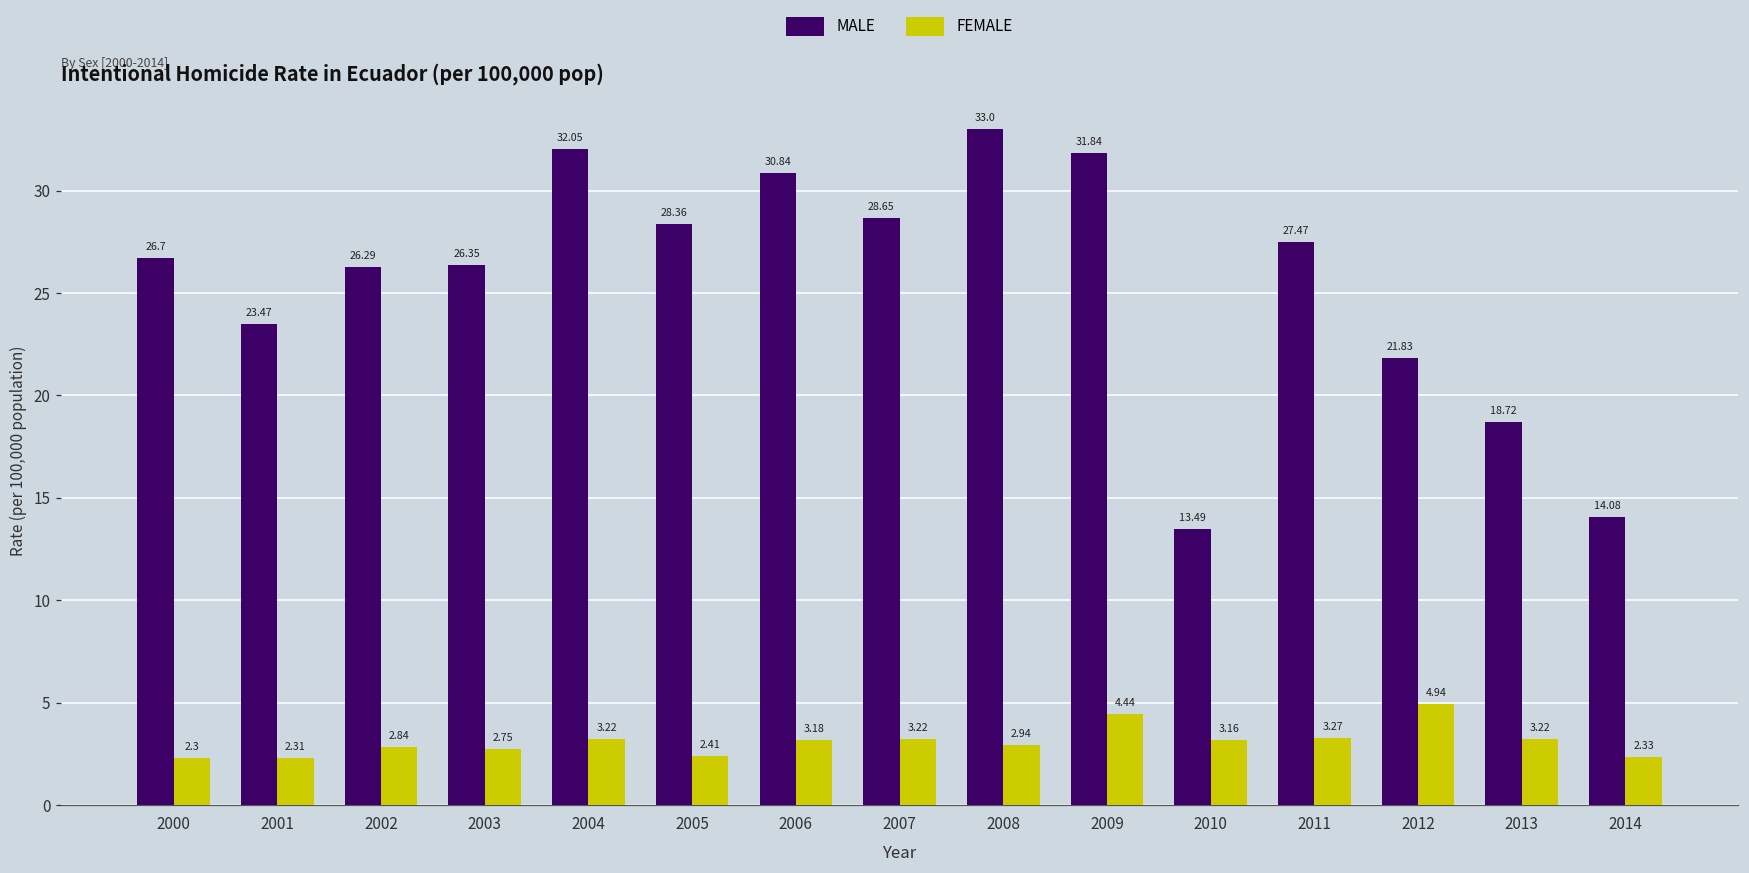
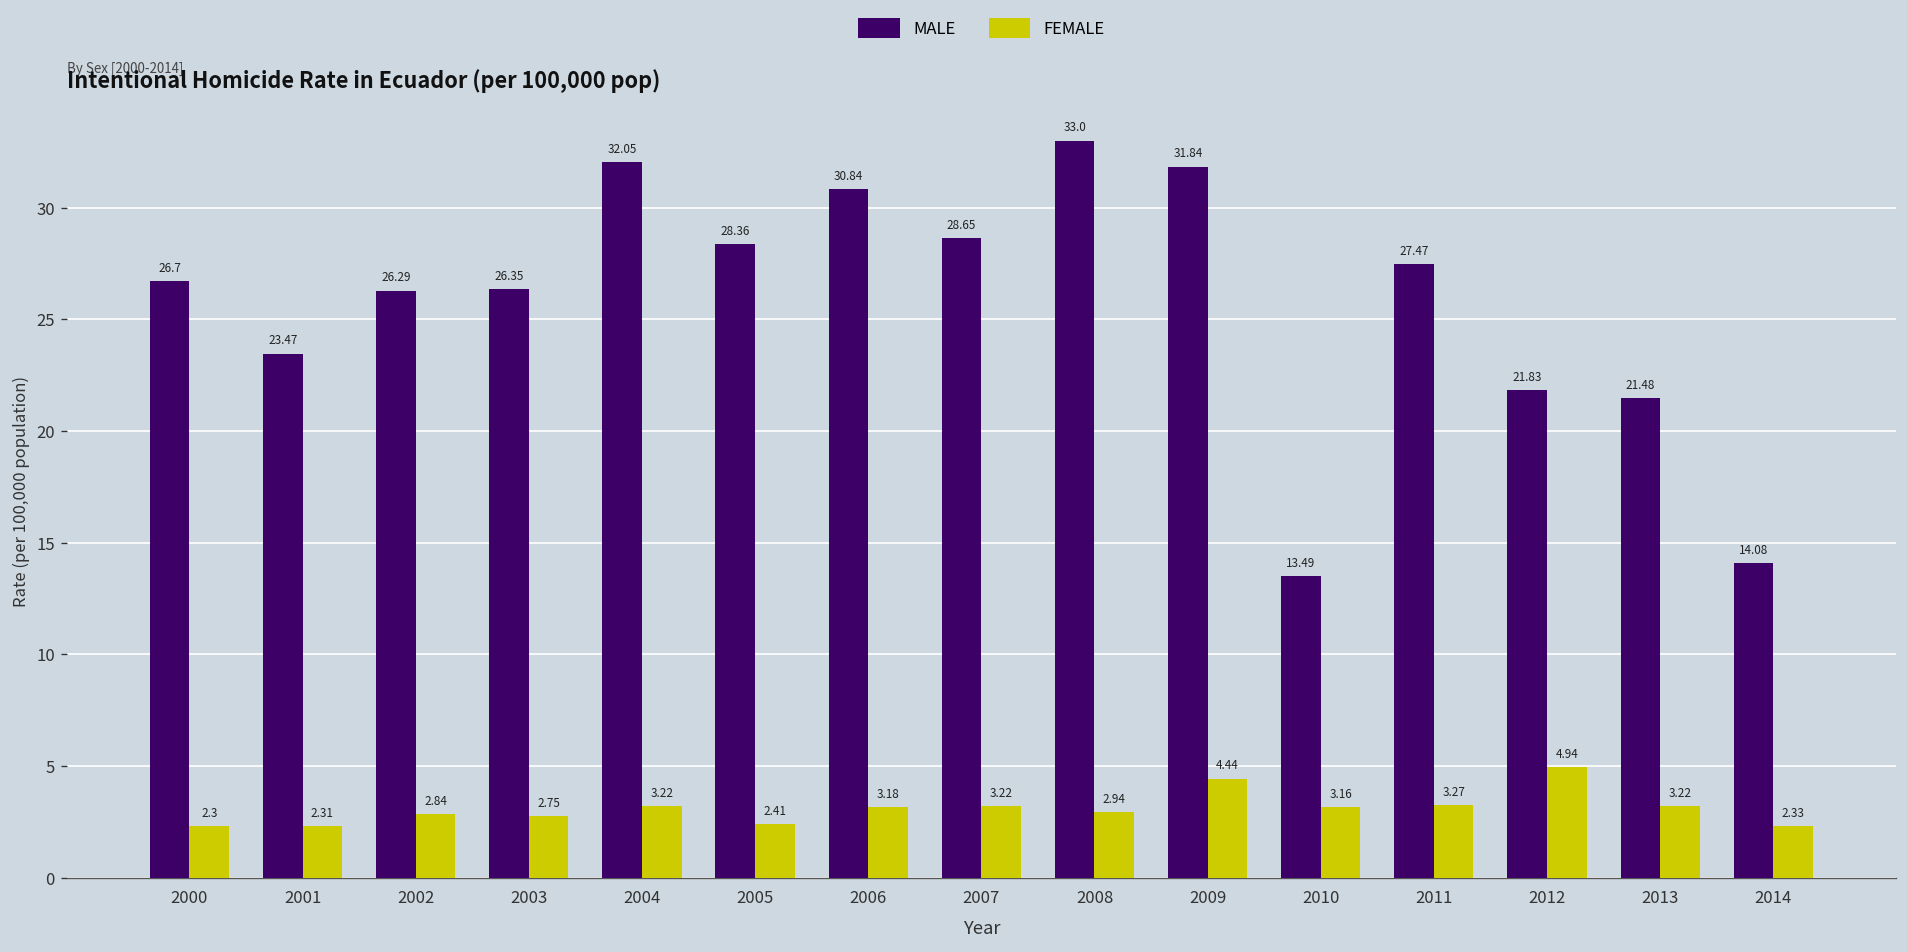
MALE, 2013: 18.72 -> 21.48
